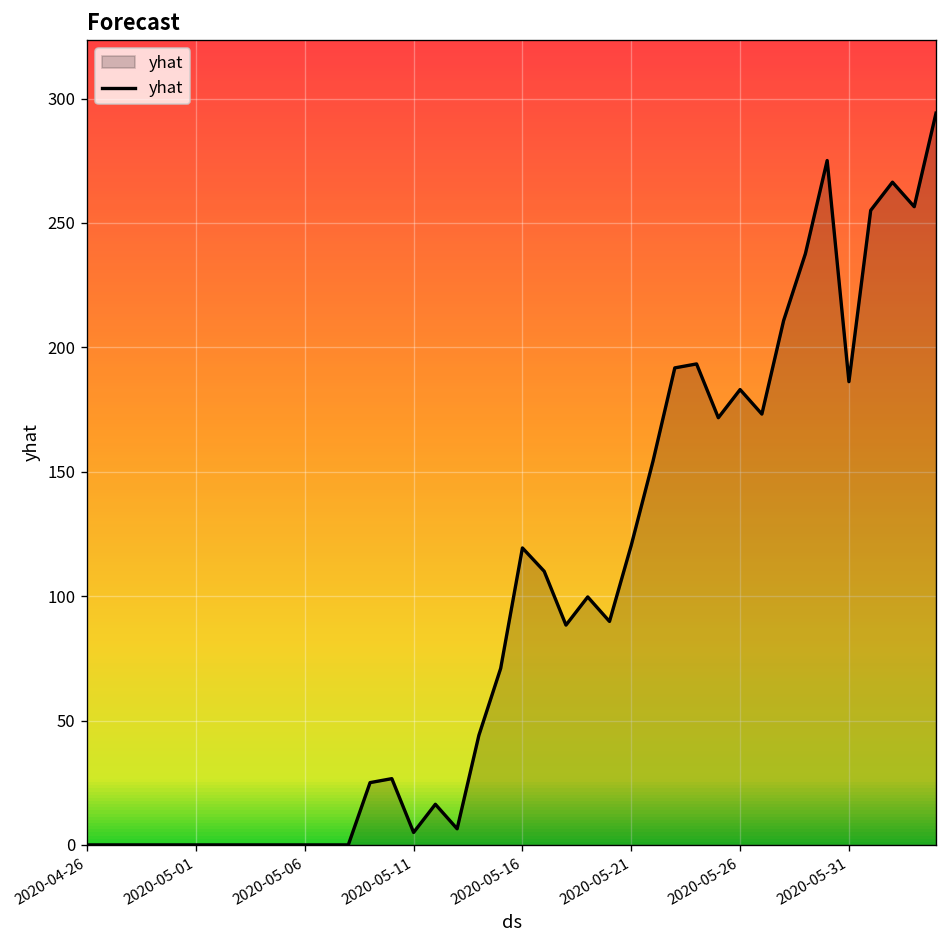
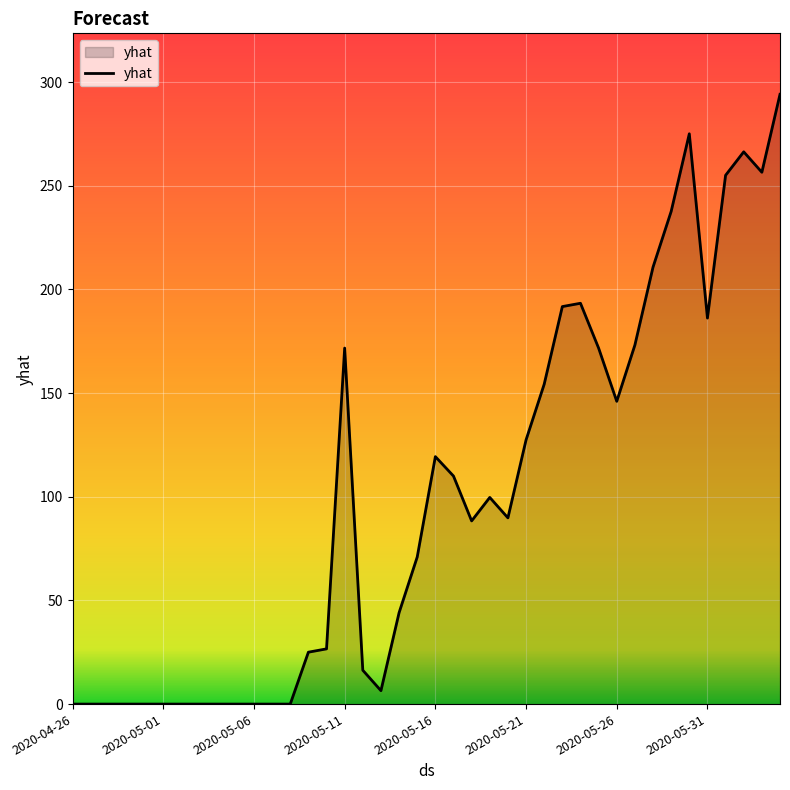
2020-05-11: 5 -> 172
2020-05-21: 120 -> 127
2020-05-26: 183 -> 146
